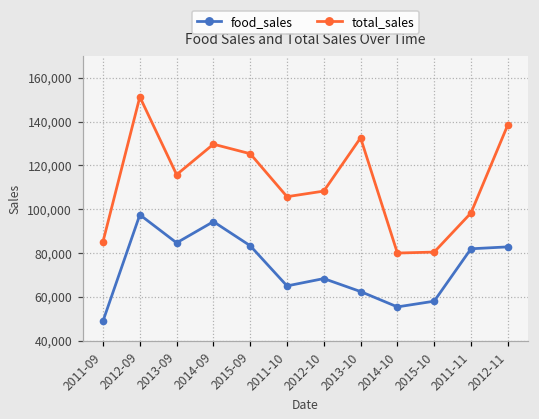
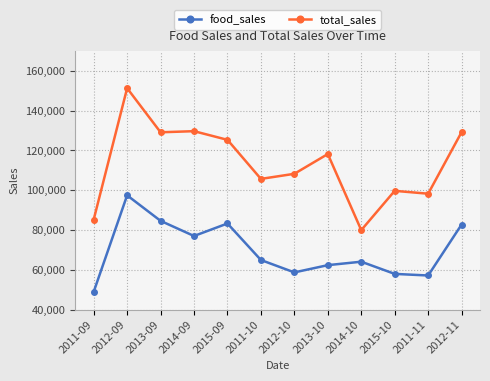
total_sales, 2013-09: 116,000 -> 129,000
food_sales, 2014-09: 94,000 -> 77,000
food_sales, 2012-10: 68,000 -> 59,000
total_sales, 2013-10: 133,000 -> 118,000
food_sales, 2014-10: 55,000 -> 64,000
total_sales, 2015-10: 80,000 -> 100,000
food_sales, 2011-11: 82,000 -> 57,000
total_sales, 2012-11: 138,000 -> 129,000
